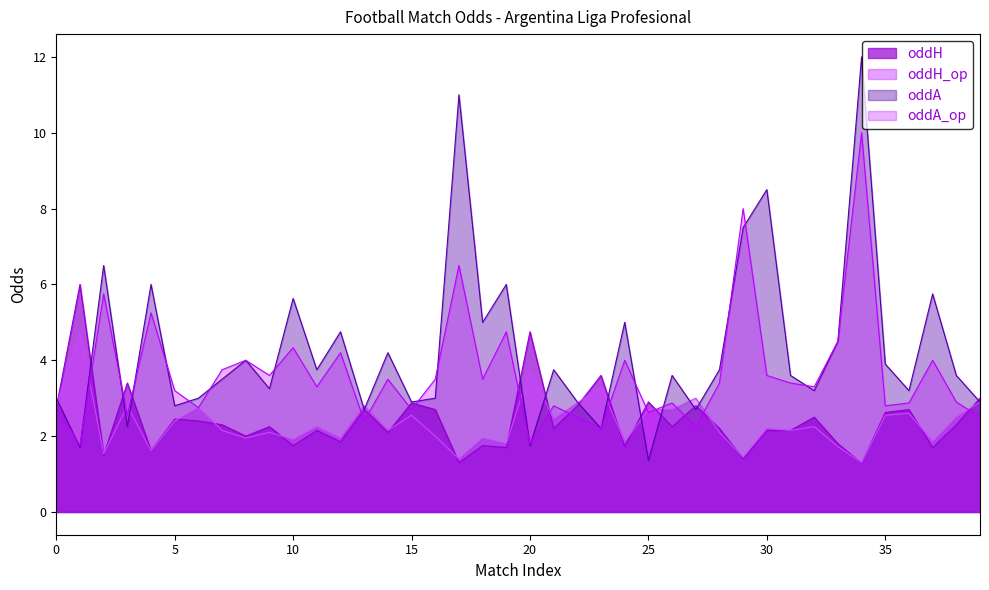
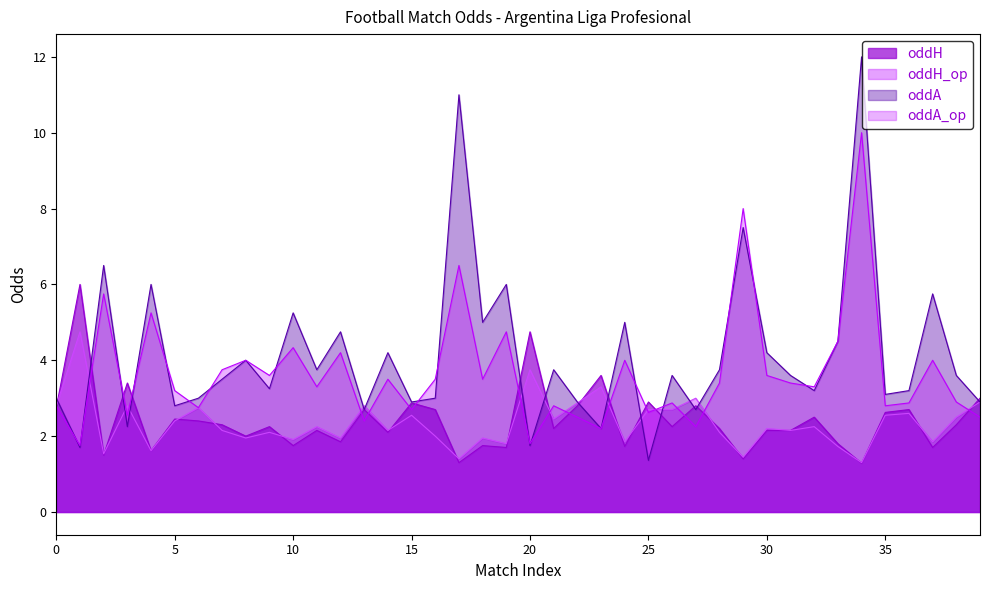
oddA, 10: 5.6 -> 5.3
oddA, 30: 8.5 -> 4.2
oddA, 35: 3.9 -> 3.1
